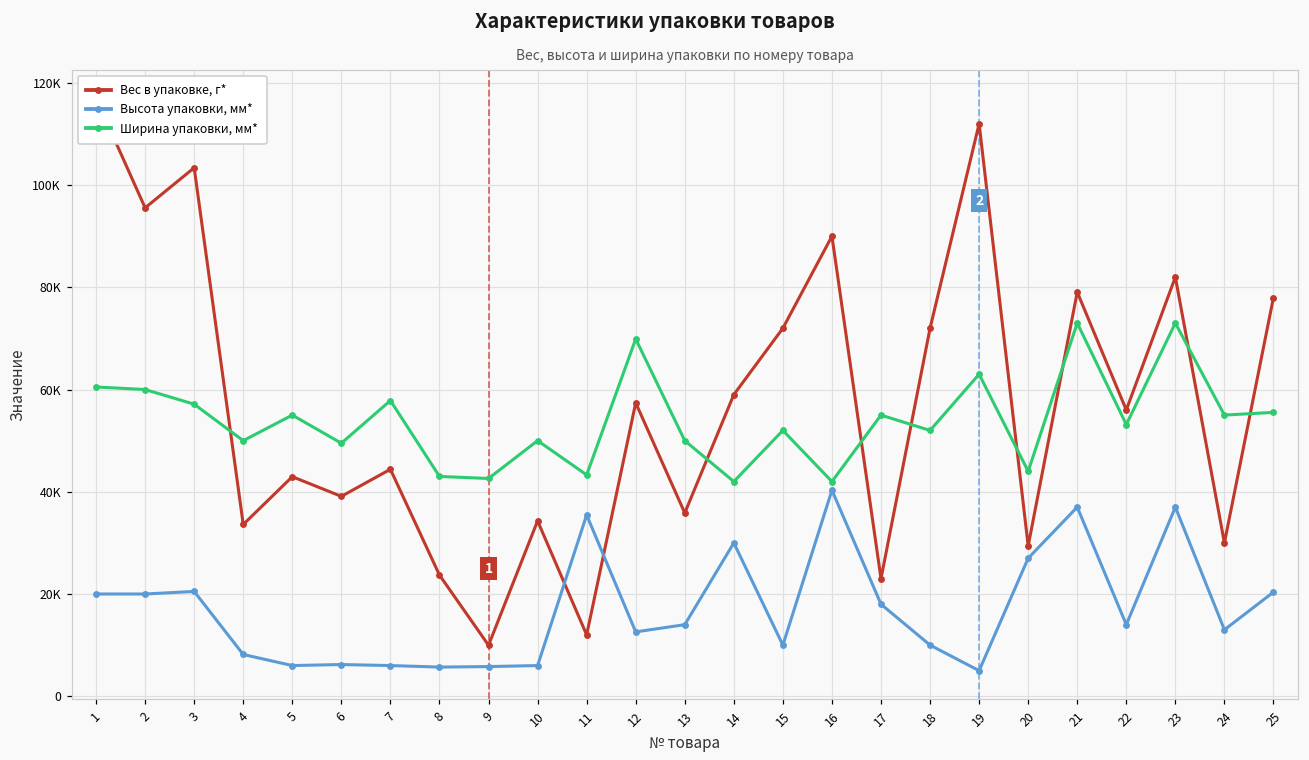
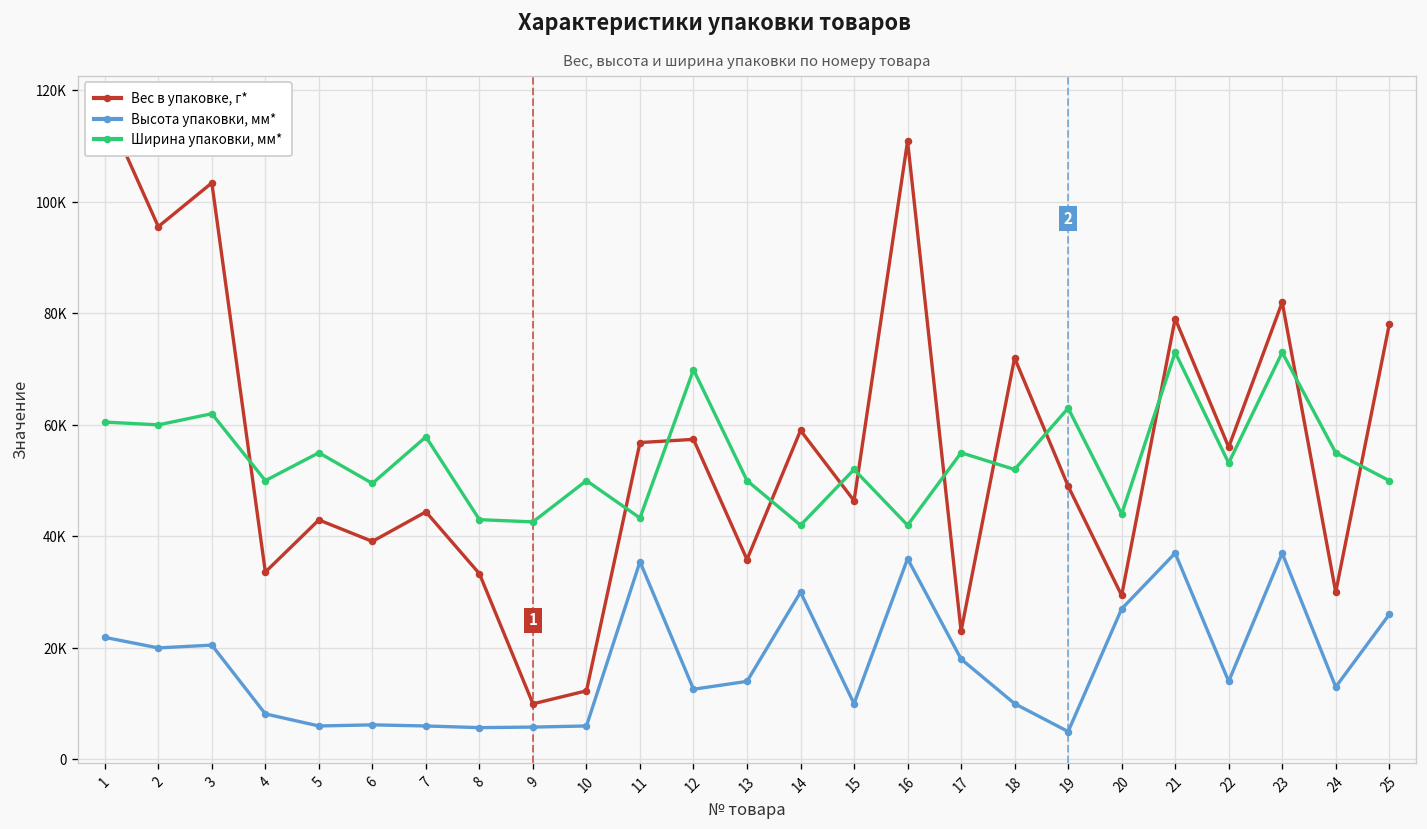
Высота упаковки, мм*, 1: 20000 -> 22000
Ширина упаковки, мм*, 3: 57000 -> 62000
Вес в упаковке, г*, 8: 24000 -> 33000
Вес в упаковке, г*, 10: 34000 -> 12000
Вес в упаковке, г*, 11: 12000 -> 57000
Вес в упаковке, г*, 15: 72000 -> 46000
Вес в упаковке, г*, 16: 90000 -> 111000
Высота упаковки, мм*, 16: 40000 -> 36000
Вес в упаковке, г*, 19: 112000 -> 49000
Высота упаковки, мм*, 25: 20000 -> 26000
Ширина упаковки, мм*, 25: 56000 -> 50000
